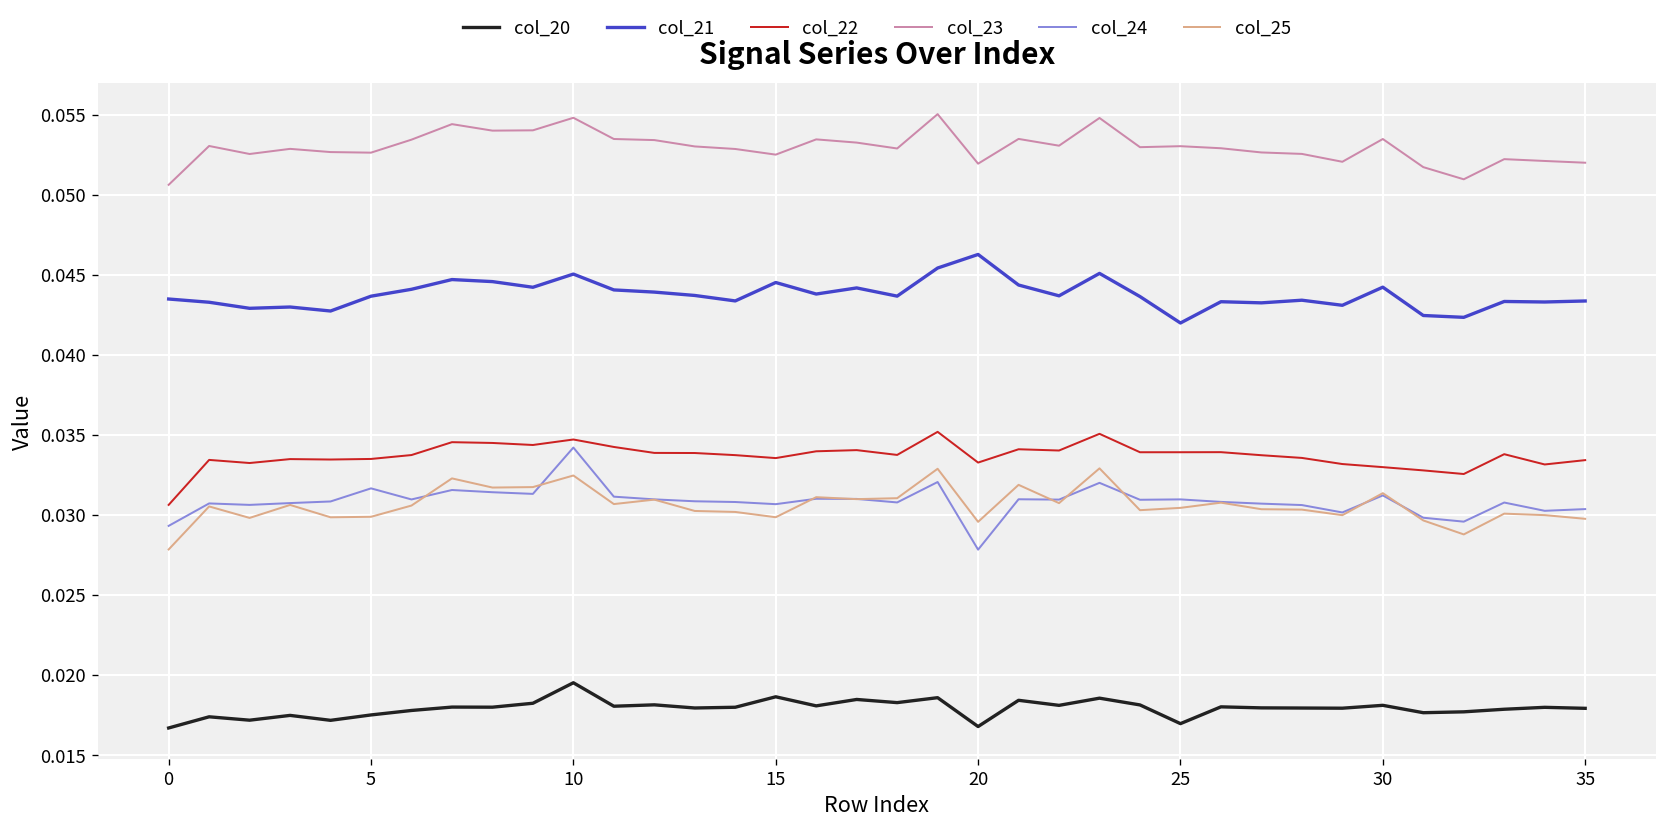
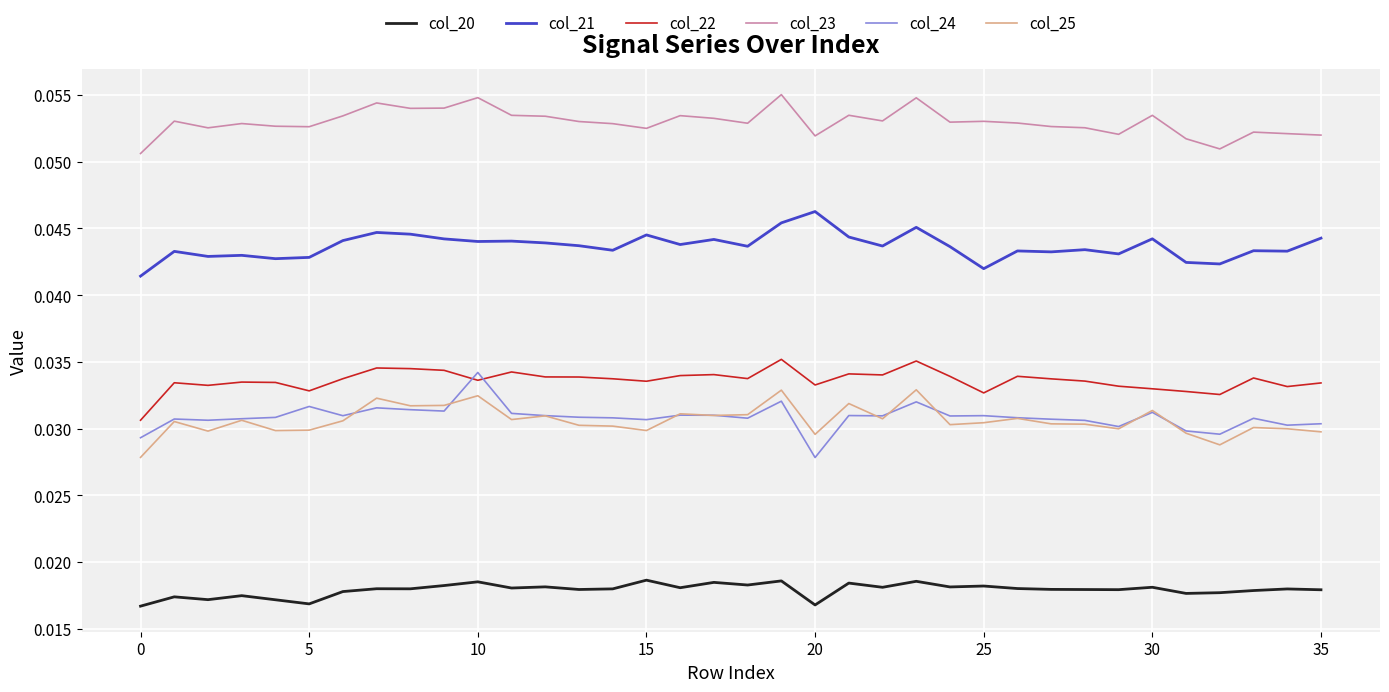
col_21, 0: 0.0435 -> 0.0414
col_20, 5: 0.0175 -> 0.0169
col_21, 5: 0.0437 -> 0.0428
col_22, 5: 0.0335 -> 0.0328
col_20, 10: 0.0195 -> 0.0185
col_21, 10: 0.0450 -> 0.0440
col_22, 10: 0.0347 -> 0.0336
col_20, 25: 0.0170 -> 0.0182
col_22, 25: 0.0339 -> 0.0327
col_21, 35: 0.0434 -> 0.0443
